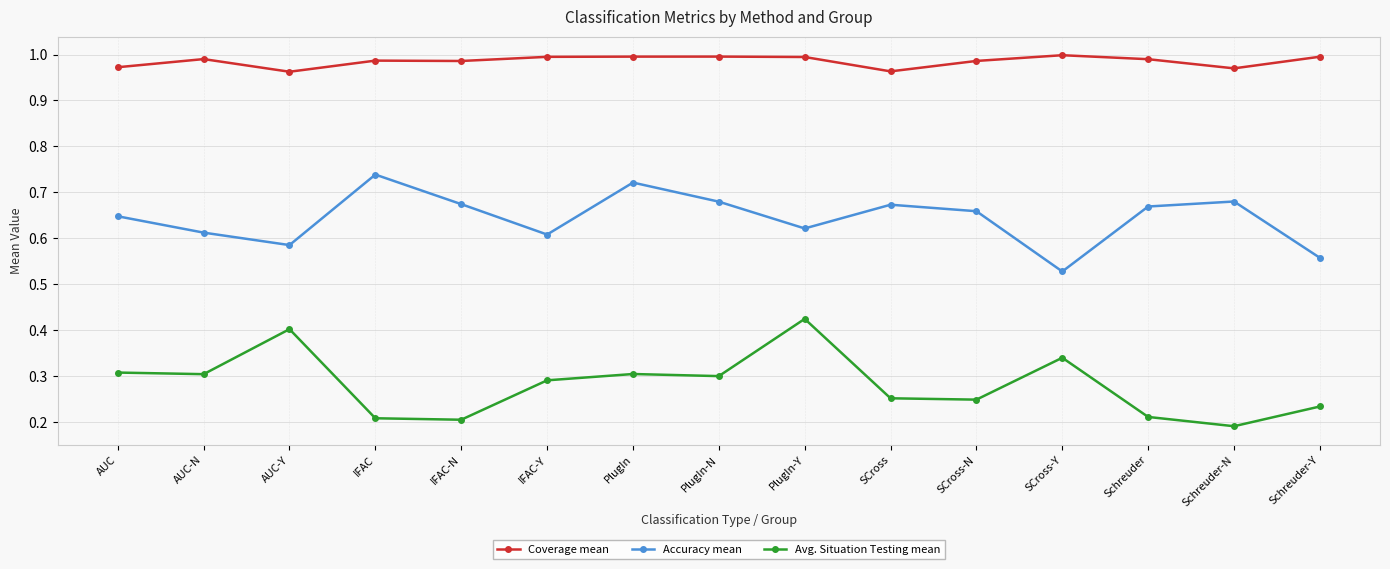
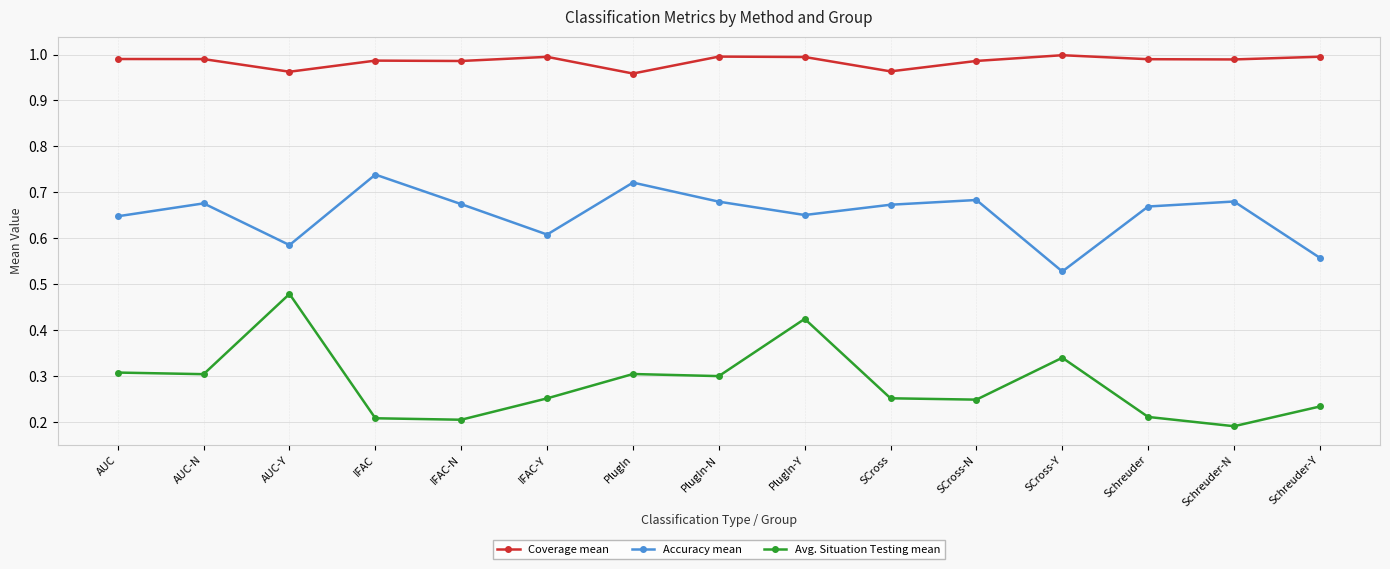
Coverage mean, AUC: 0.97 -> 0.99
Accuracy mean, AUC-N: 0.61 -> 0.68
Avg. Situation Testing mean, AUC-Y: 0.40 -> 0.48
Avg. Situation Testing mean, IFAC-Y: 0.29 -> 0.25
Coverage mean, PlugIn: 1.00 -> 0.96
Accuracy mean, PlugIn-Y: 0.62 -> 0.65
Accuracy mean, SCross-N: 0.66 -> 0.68
Coverage mean, Schreuder-N: 0.97 -> 0.99
